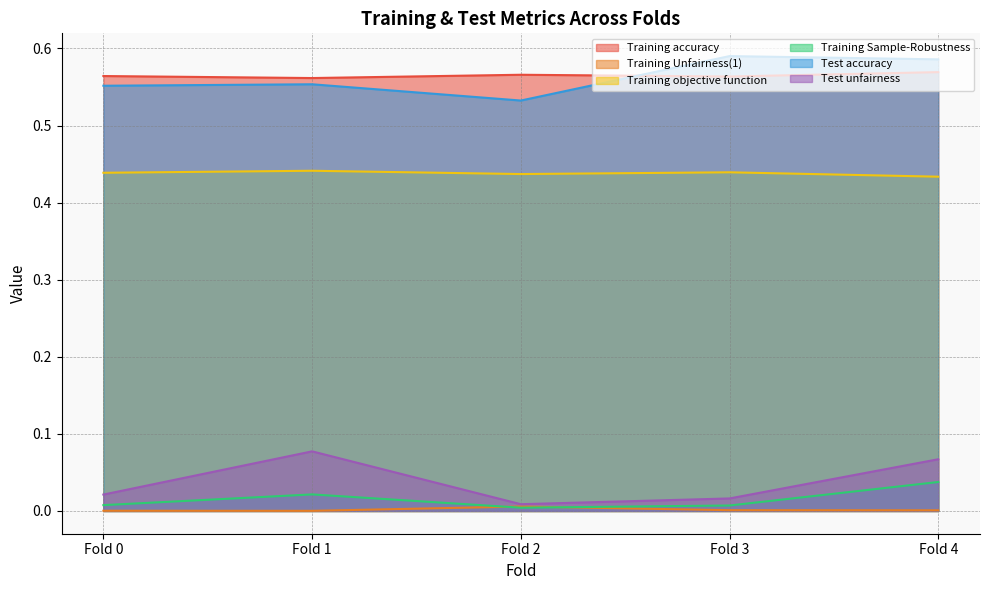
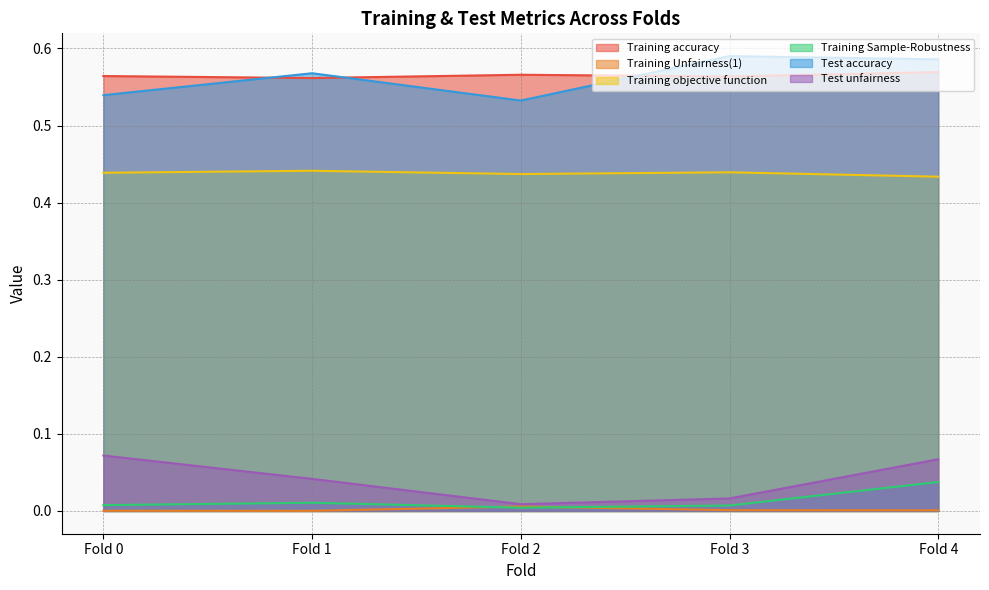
Test accuracy, Fold 0: 0.55 -> 0.54
Test unfairness, Fold 0: 0.02 -> 0.07
Training Sample-Robustness, Fold 1: 0.02 -> 0.01
Test accuracy, Fold 1: 0.55 -> 0.57
Test unfairness, Fold 1: 0.08 -> 0.04
